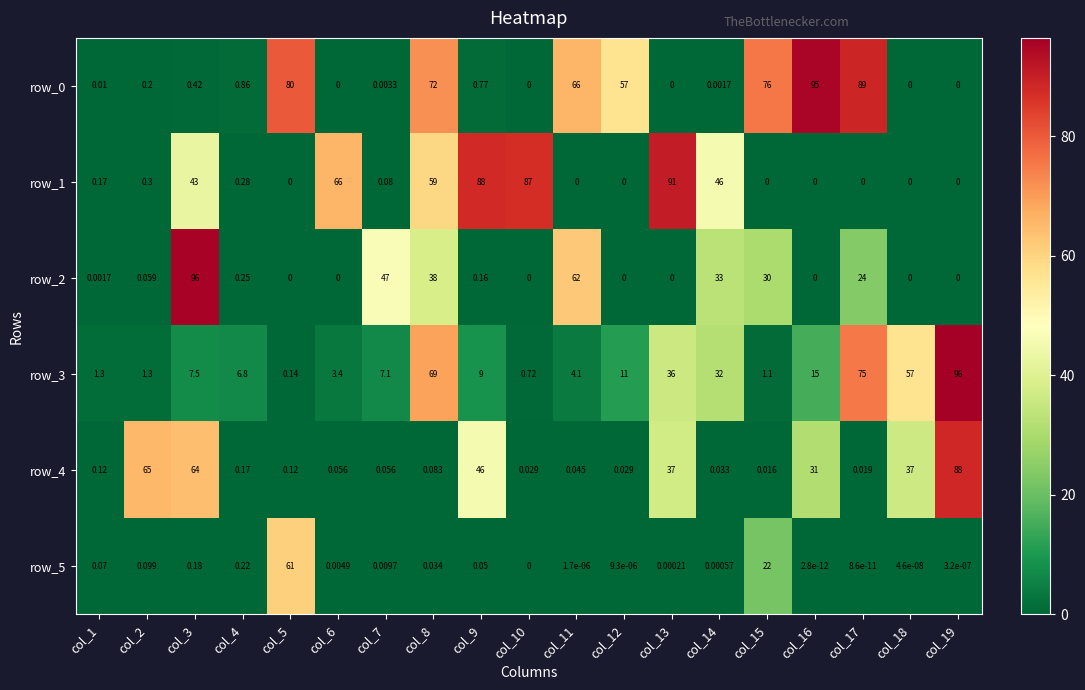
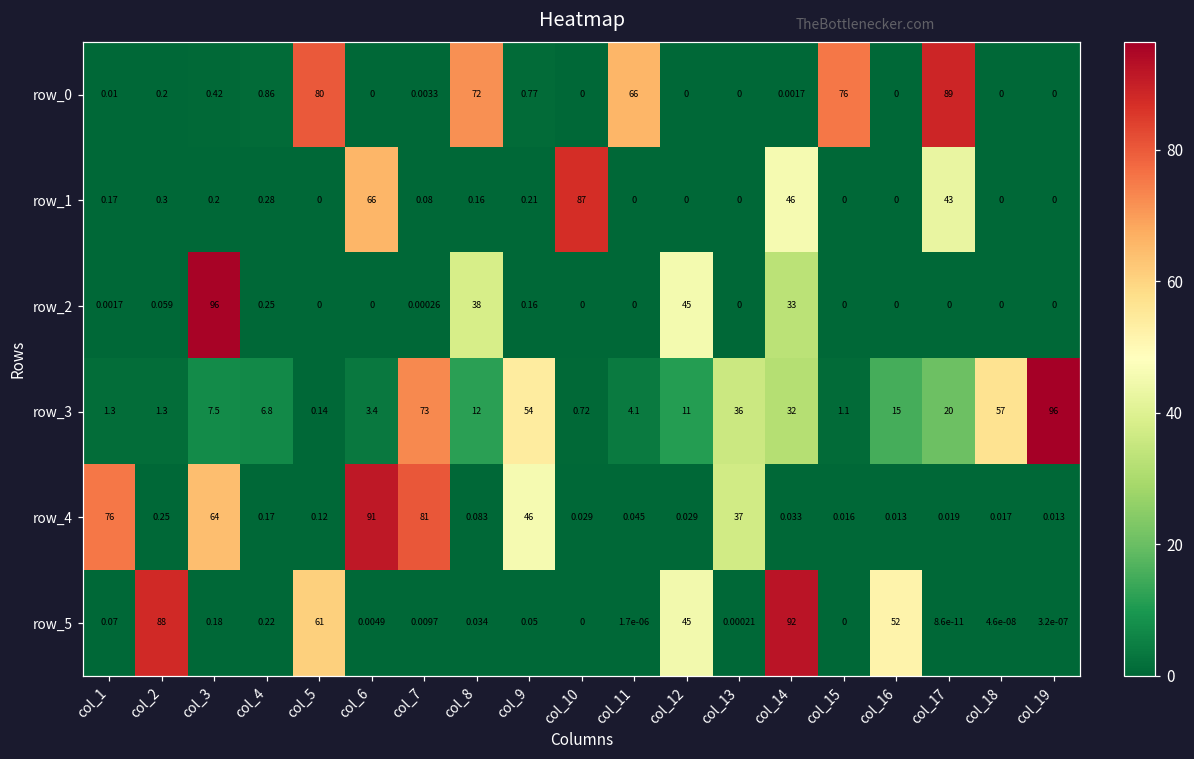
row_0, col_12: 57 -> 0
row_0, col_16: 95 -> 0
row_1, col_3: 43 -> 0.2
row_1, col_8: 59 -> 0.16
row_1, col_9: 88 -> 0.21
row_1, col_13: 91 -> 0
row_1, col_17: 0 -> 43
row_2, col_7: 47 -> 0.00026
row_2, col_11: 62 -> 0
row_2, col_12: 0 -> 45
row_2, col_15: 30 -> 0
row_2, col_17: 24 -> 0
row_3, col_7: 7.1 -> 73
row_3, col_8: 69 -> 12
row_3, col_9: 9 -> 54
row_3, col_17: 75 -> 20
row_4, col_1: 0.12 -> 76
row_4, col_2: 65 -> 0.25
row_4, col_6: 0.056 -> 91
row_4, col_7: 0.056 -> 81
row_4, col_16: 31 -> 0.013
row_4, col_18: 37 -> 0.017
row_4, col_19: 88 -> 0.013
row_5, col_2: 0.099 -> 88
row_5, col_12: 9.3e-06 -> 45
row_5, col_14: 0.00057 -> 92
row_5, col_15: 22 -> 0
row_5, col_16: 2.8e-12 -> 52
